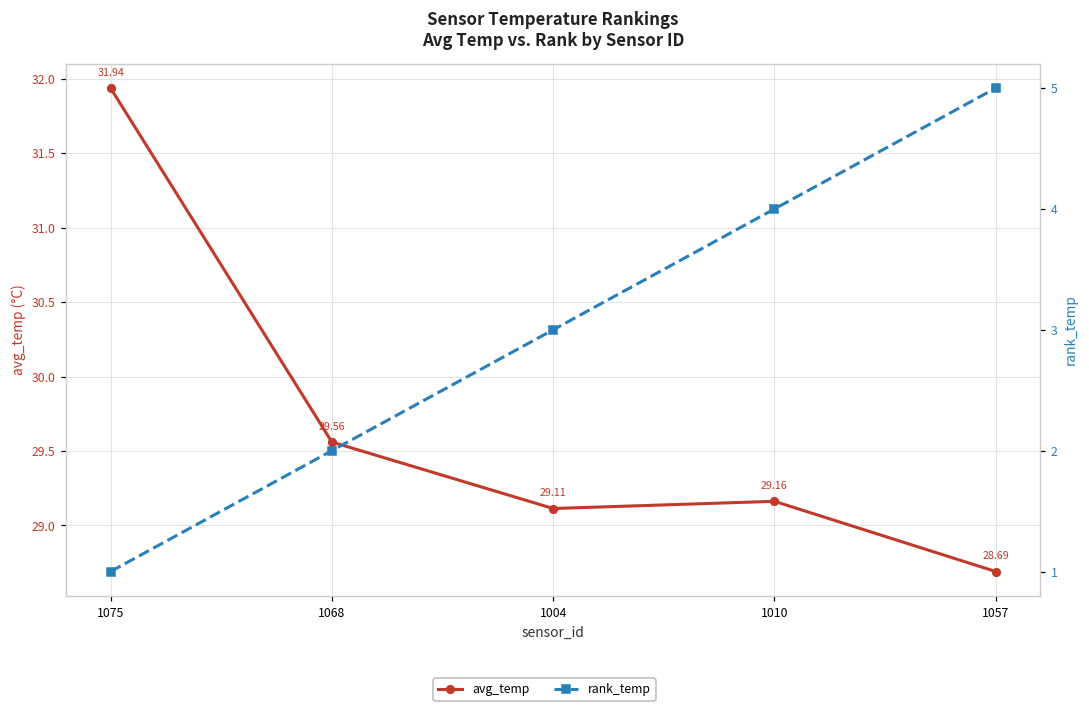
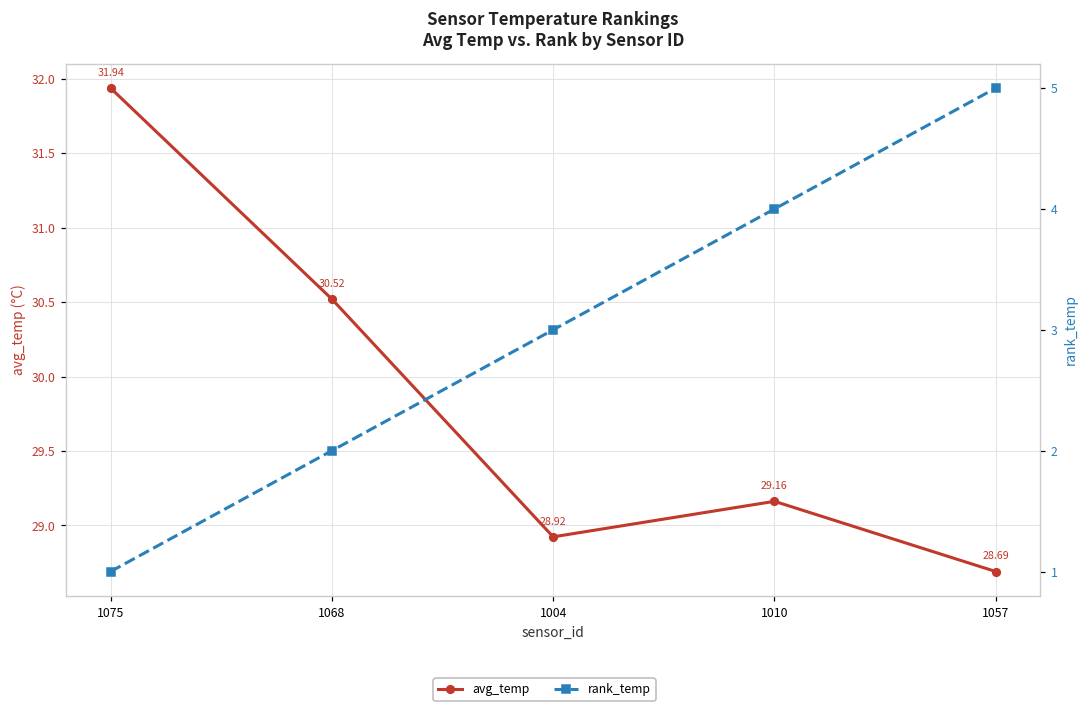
avg_temp, 1068: 29.56 -> 30.52
avg_temp, 1004: 29.11 -> 28.92
